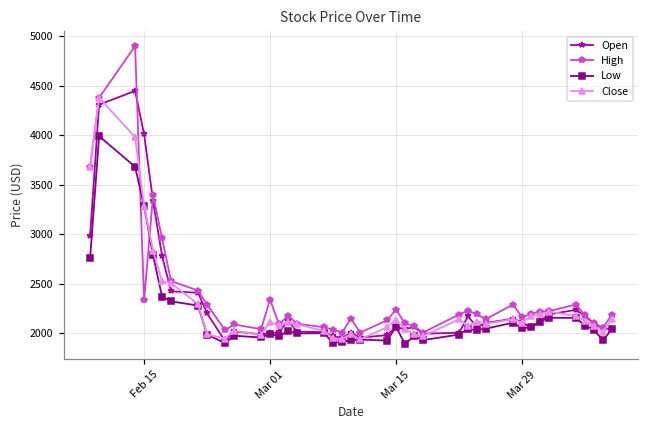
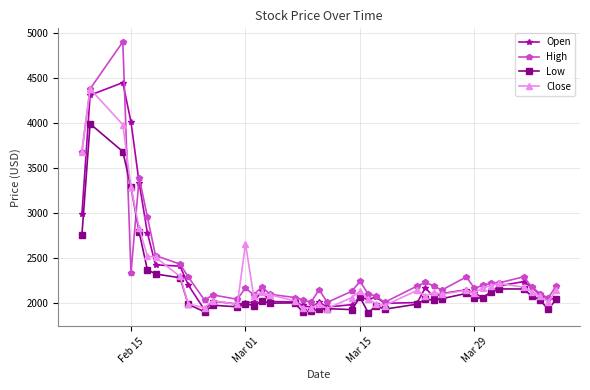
High, Mar 01: 2300 -> 2200
Close, Mar 01: 2100 -> 2700
